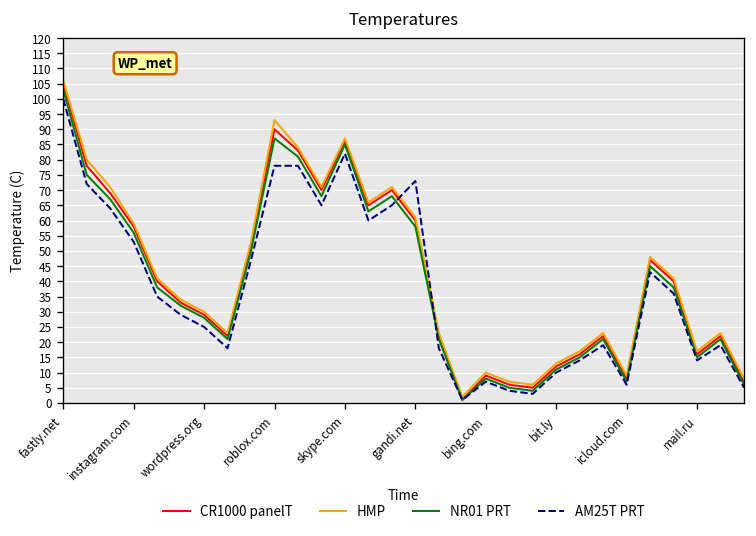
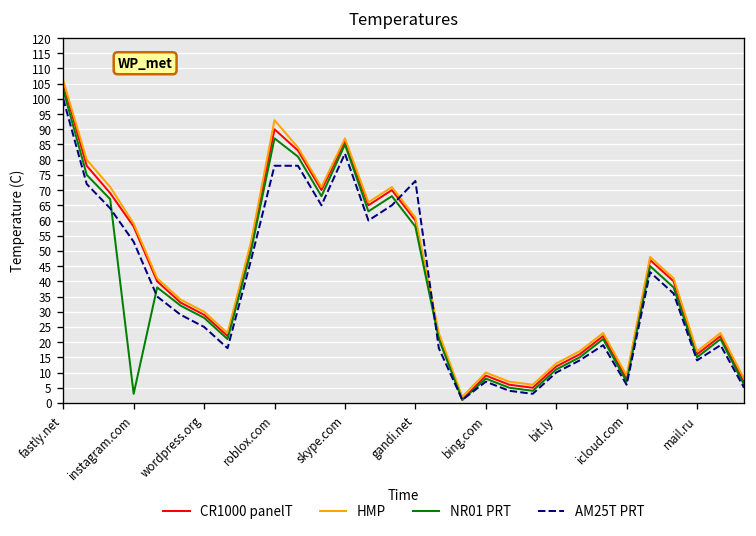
NR01 PRT, instagram.com: 56 -> 3
